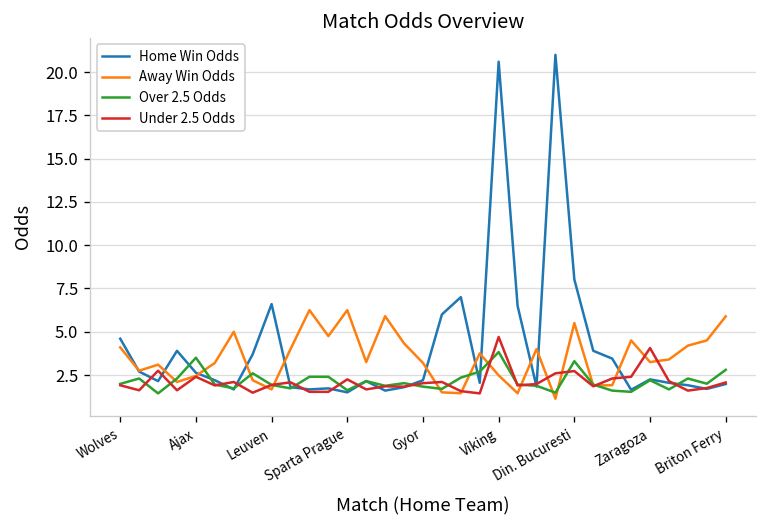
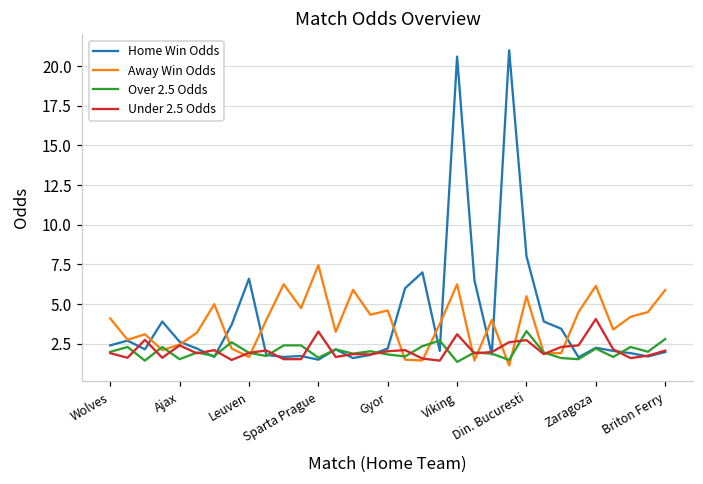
Home Win Odds, Wolves: 4.6 -> 2.4
Over 2.5 Odds, Ajax: 3.5 -> 1.5
Away Win Odds, Sparta Prague: 6.3 -> 7.5
Under 2.5 Odds, Sparta Prague: 2.3 -> 3.3
Away Win Odds, Gyor: 3.2 -> 4.6
Away Win Odds, Viking: 2.5 -> 6.3
Over 2.5 Odds, Viking: 3.8 -> 1.4
Under 2.5 Odds, Viking: 4.7 -> 3.1
Away Win Odds, Zaragoza: 3.3 -> 6.2
